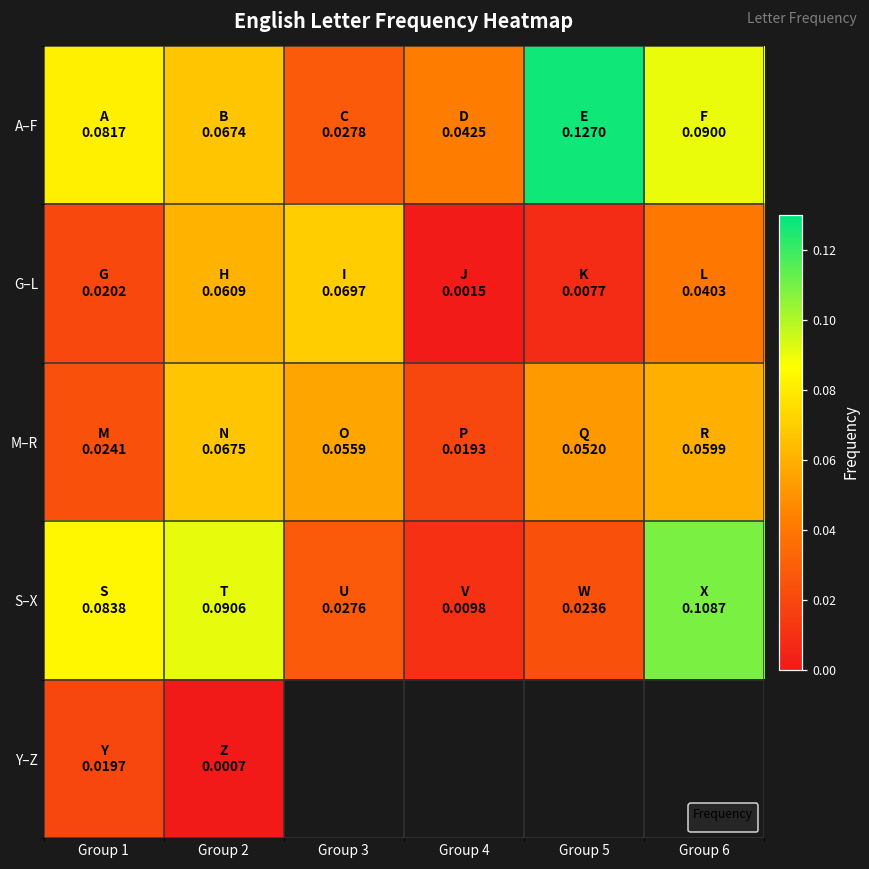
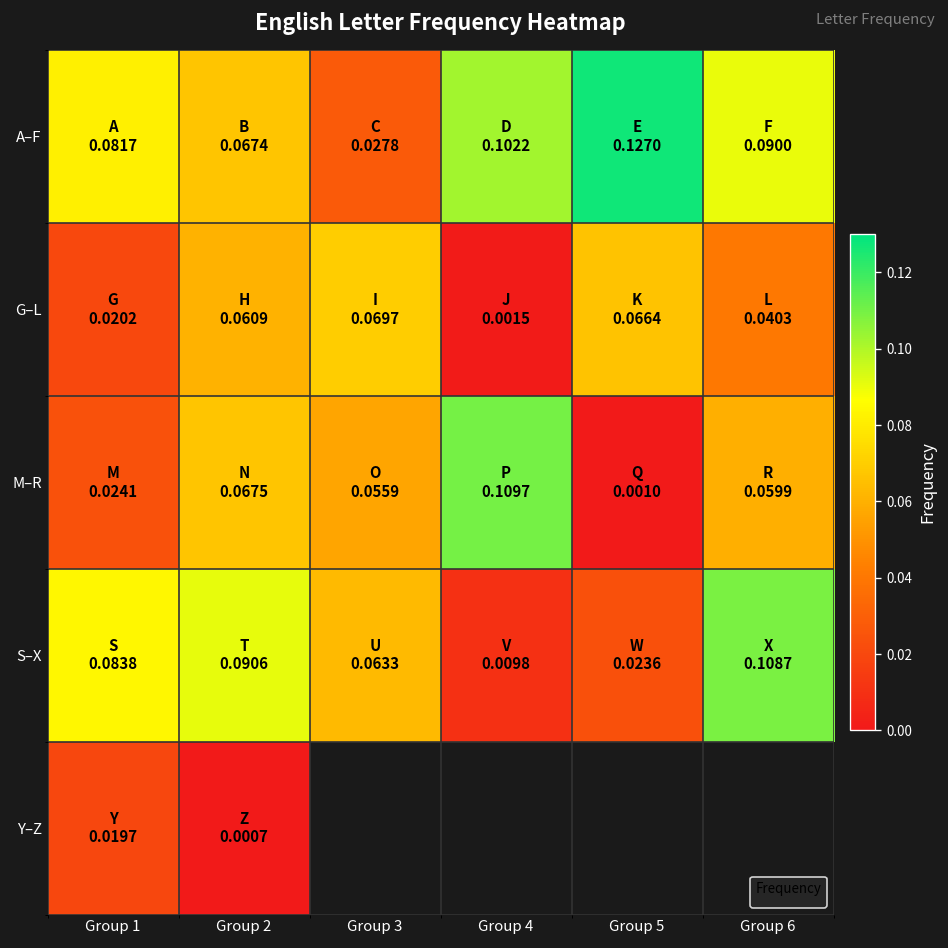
A–F, Group 4: 0.0425 -> 0.1022
G–L, Group 5: 0.0077 -> 0.0664
M–R, Group 4: 0.0193 -> 0.1097
M–R, Group 5: 0.0520 -> 0.0010
S–X, Group 3: 0.0276 -> 0.0633
